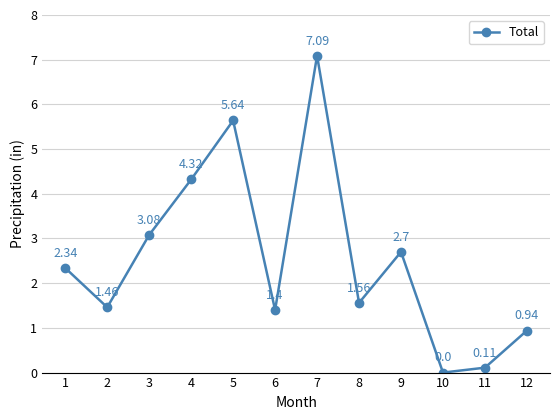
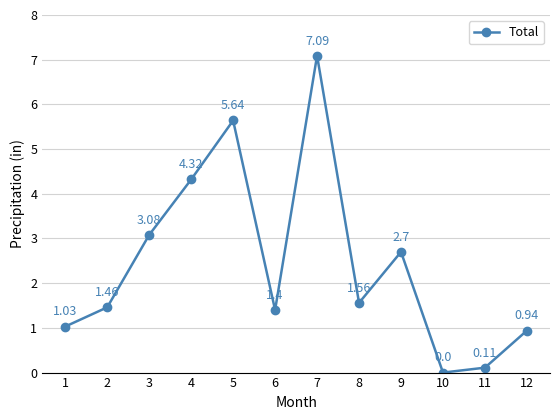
1: 2.34 -> 1.03
